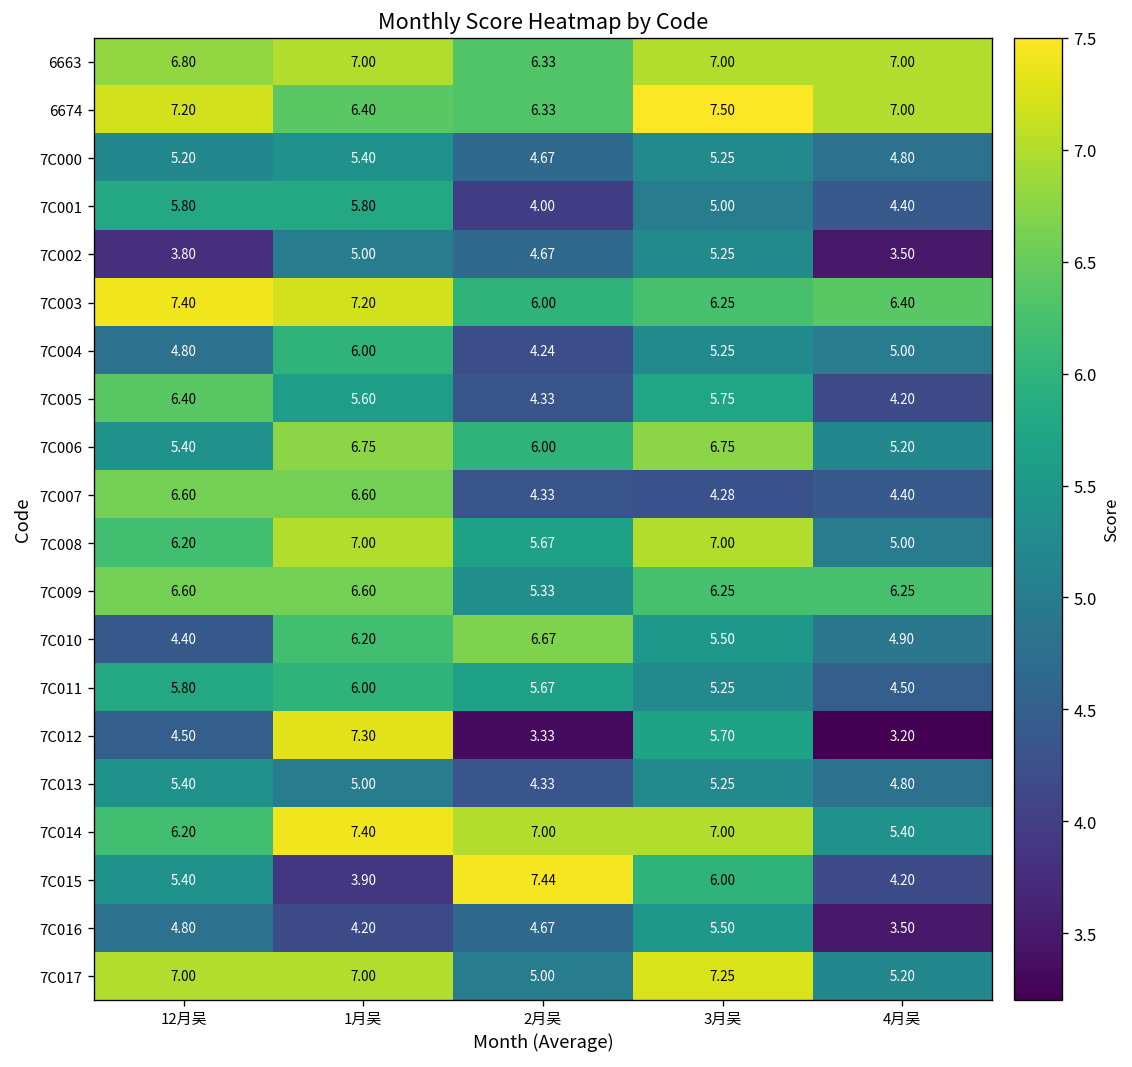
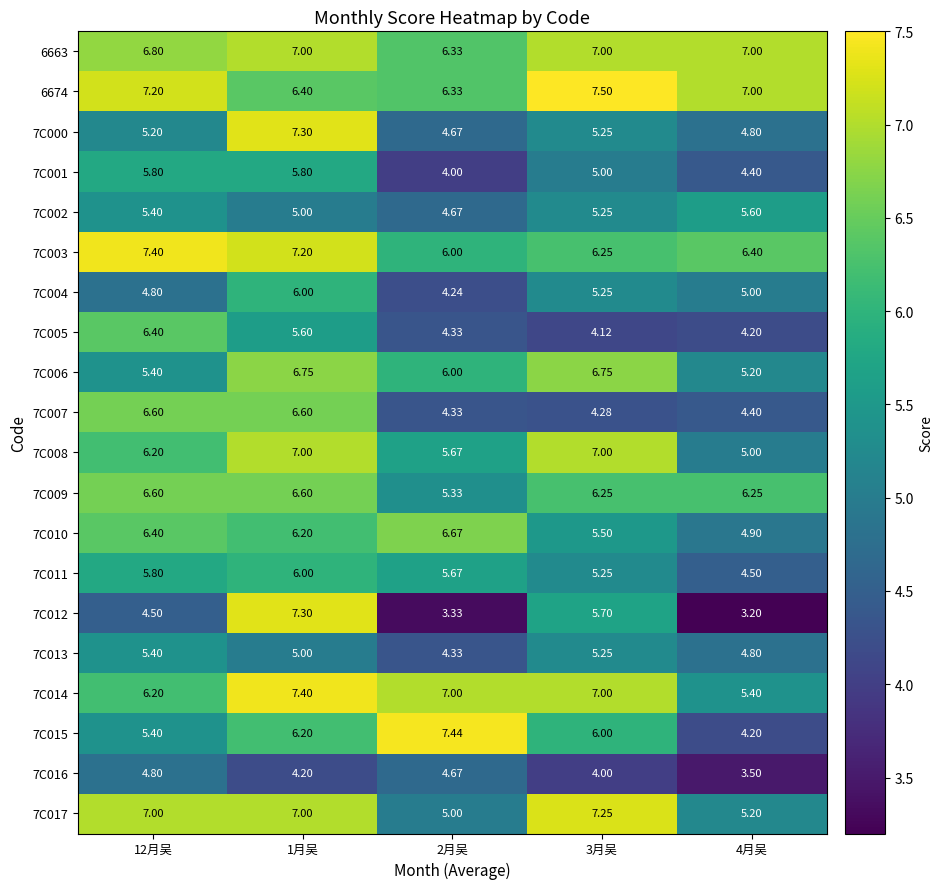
7C000, 1月吴: 5.40 -> 7.30
7C002, 12月吴: 3.80 -> 5.40
7C002, 4月吴: 3.50 -> 5.60
7C005, 3月吴: 5.75 -> 4.12
7C010, 12月吴: 4.40 -> 6.40
7C015, 1月吴: 3.90 -> 6.20
7C016, 3月吴: 5.50 -> 4.00
